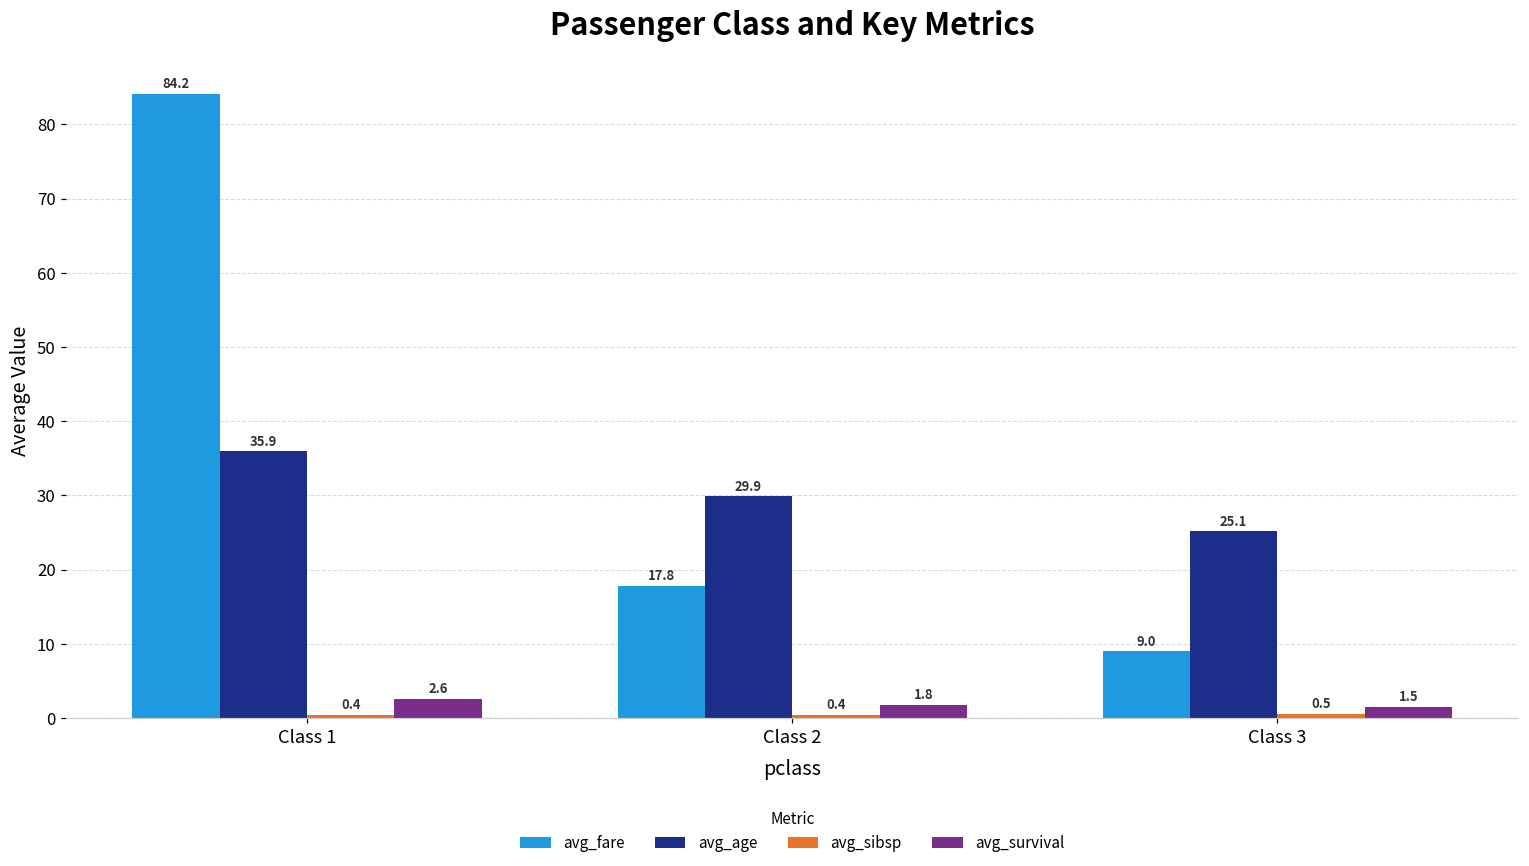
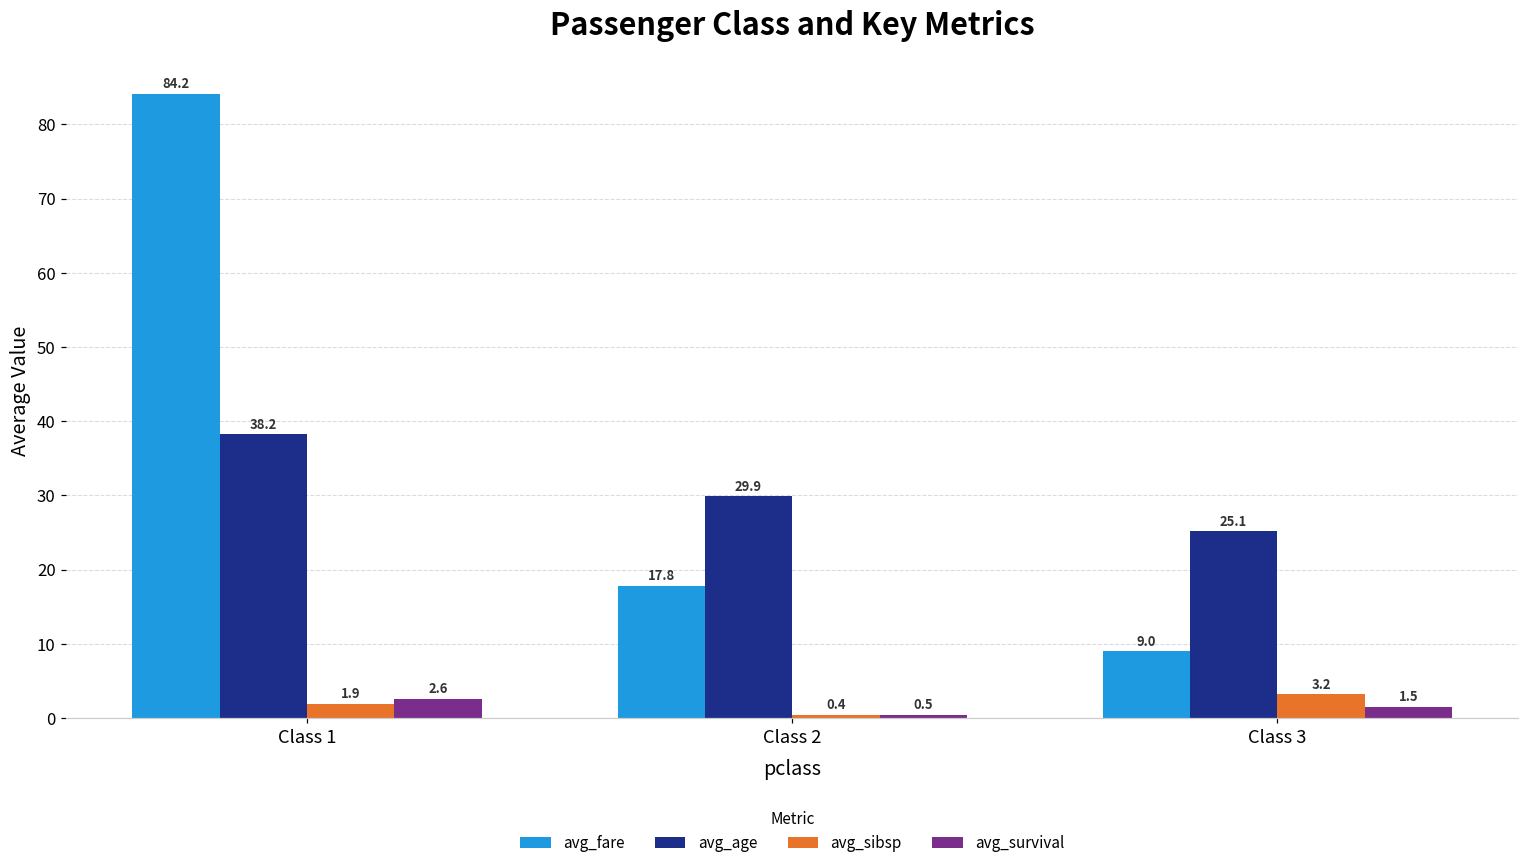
avg_age, Class 1: 35.9 -> 38.2
avg_sibsp, Class 1: 0.4 -> 1.9
avg_survival, Class 2: 1.8 -> 0.5
avg_sibsp, Class 3: 0.5 -> 3.2
